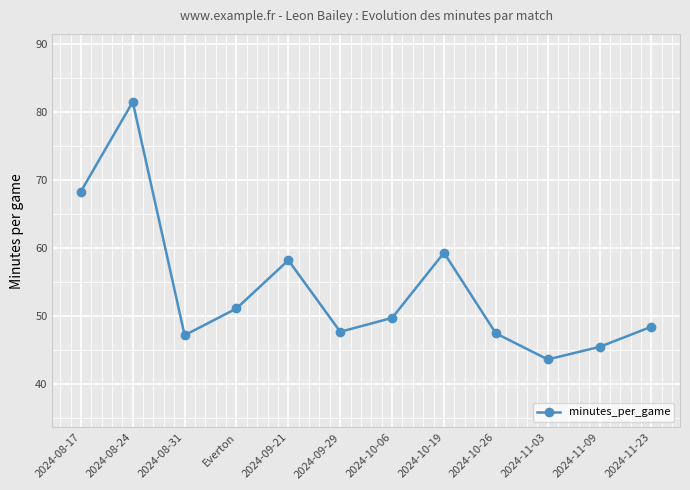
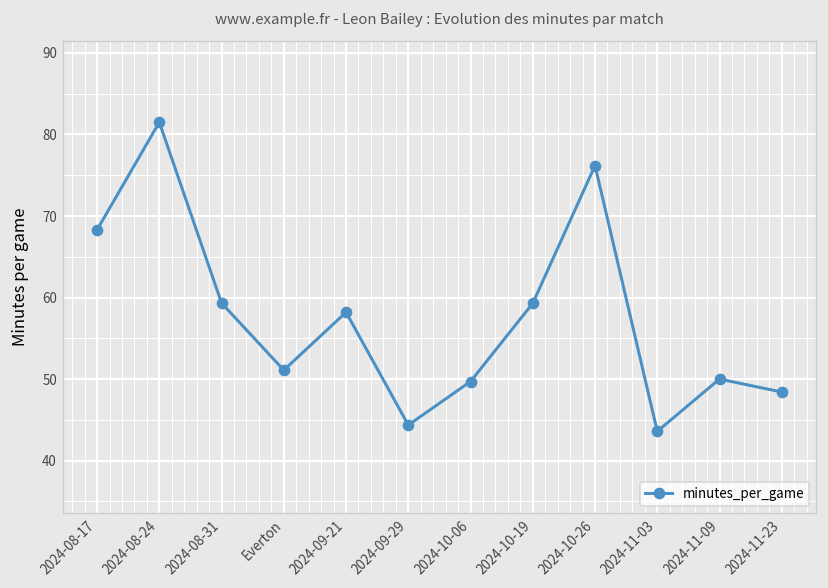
2024-08-31: 47 -> 59
2024-09-29: 48 -> 44
2024-10-26: 47 -> 76
2024-11-09: 45 -> 50
